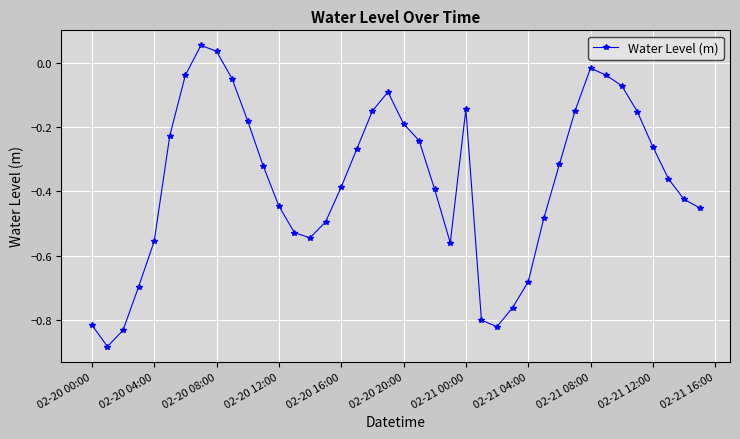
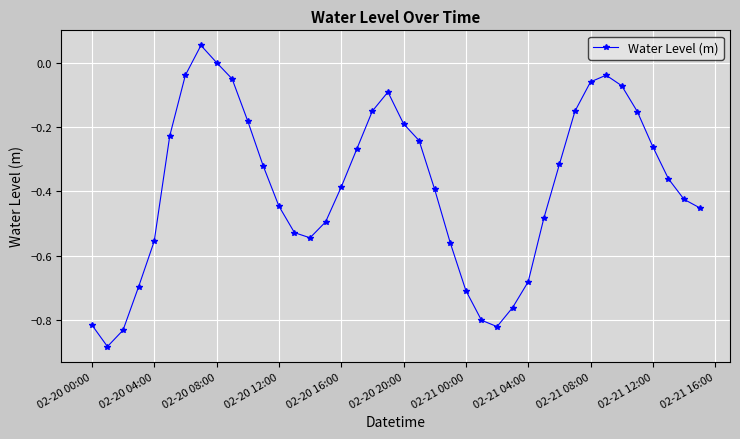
02-20 08:00: 0.04 -> 0.00
02-21 00:00: -0.14 -> -0.71
02-21 08:00: -0.02 -> -0.06
